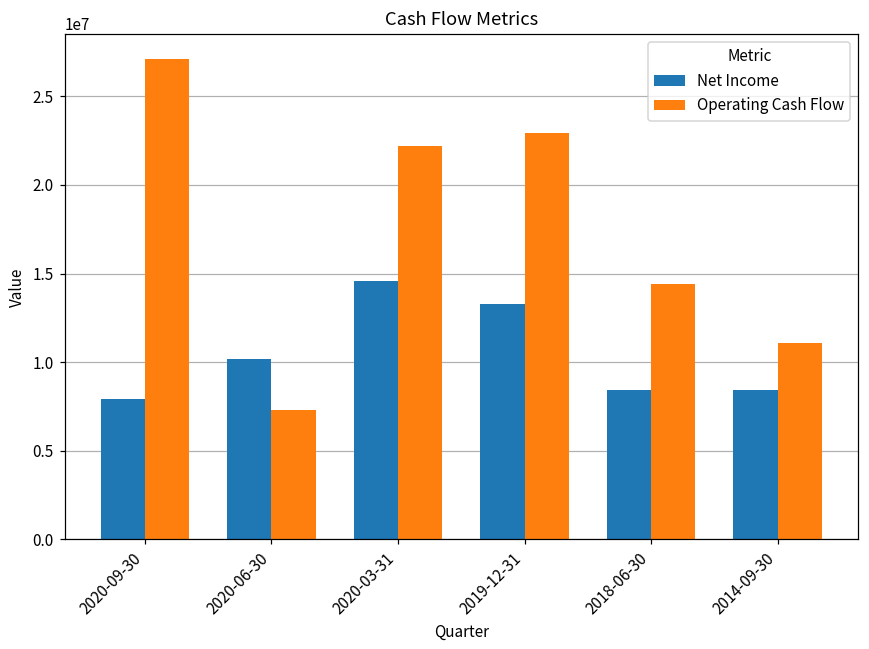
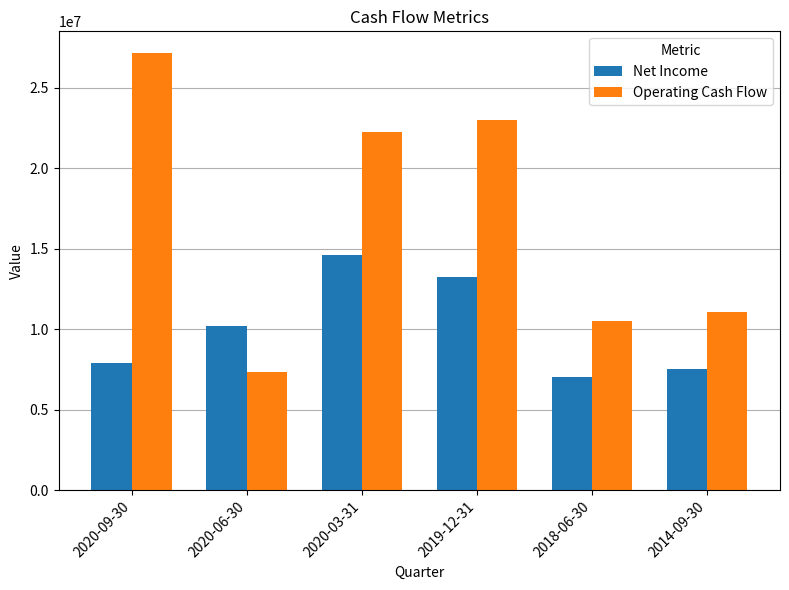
Net Income, 2018-06-30: 8400000 -> 7100000
Operating Cash Flow, 2018-06-30: 14400000 -> 10500000
Net Income, 2014-09-30: 8400000 -> 7600000
